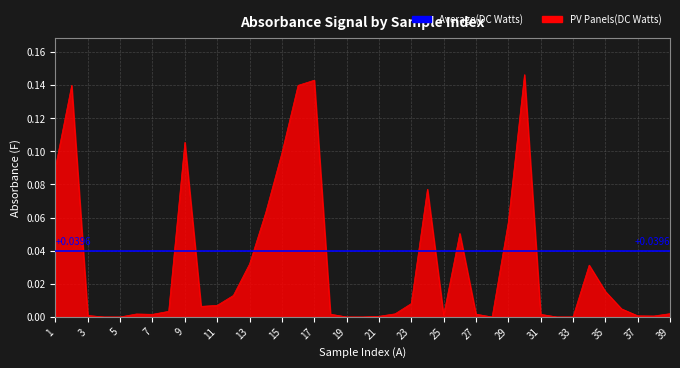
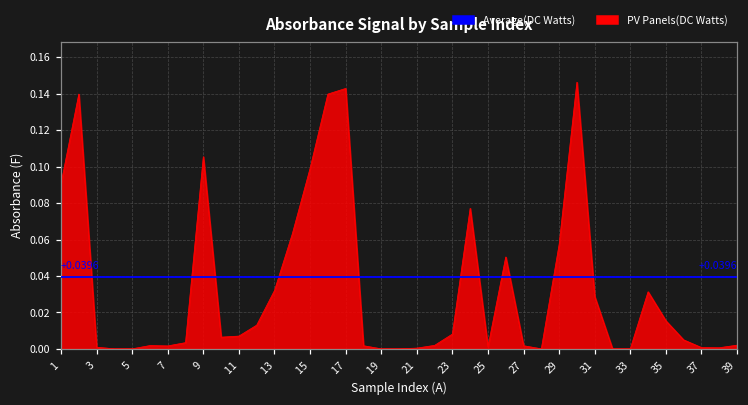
31: 0.002 -> 0.029
